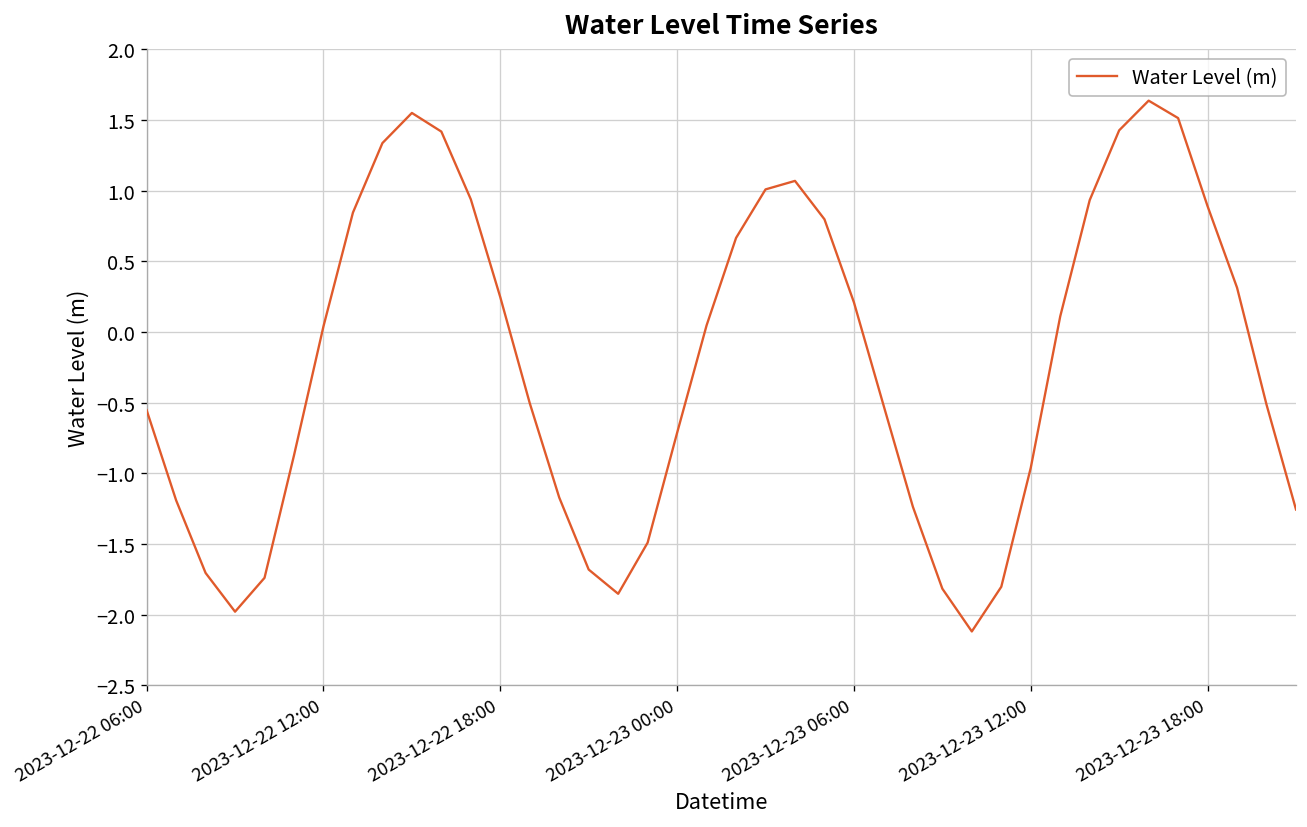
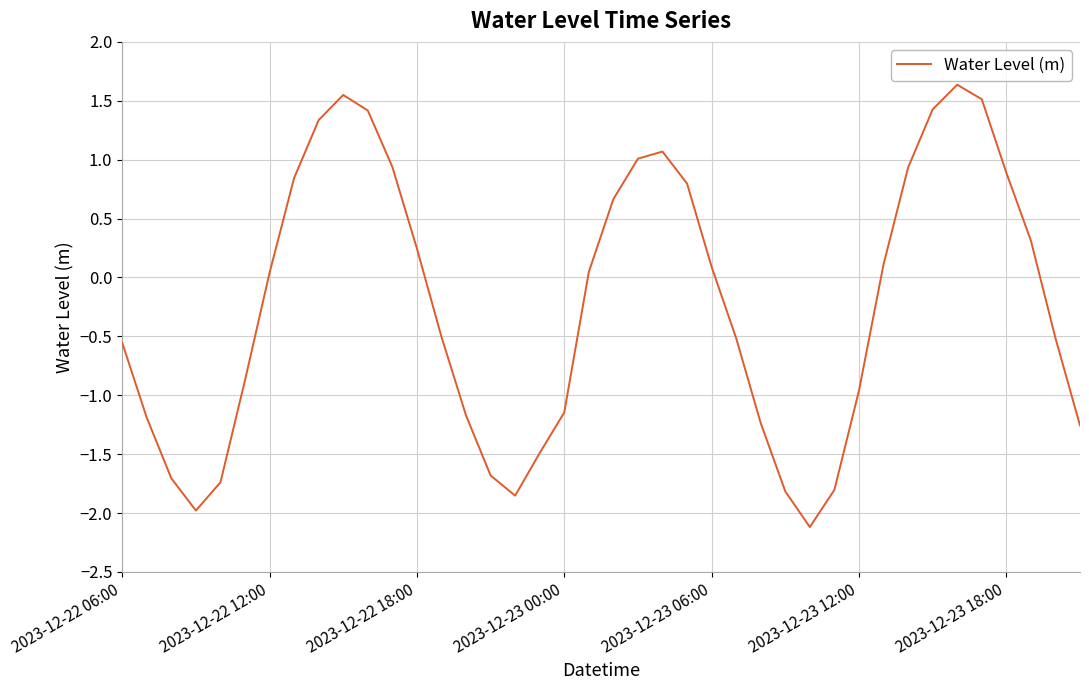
2023-12-23 00:00: -0.71 -> -1.15
2023-12-23 06:00: 0.21 -> 0.09
